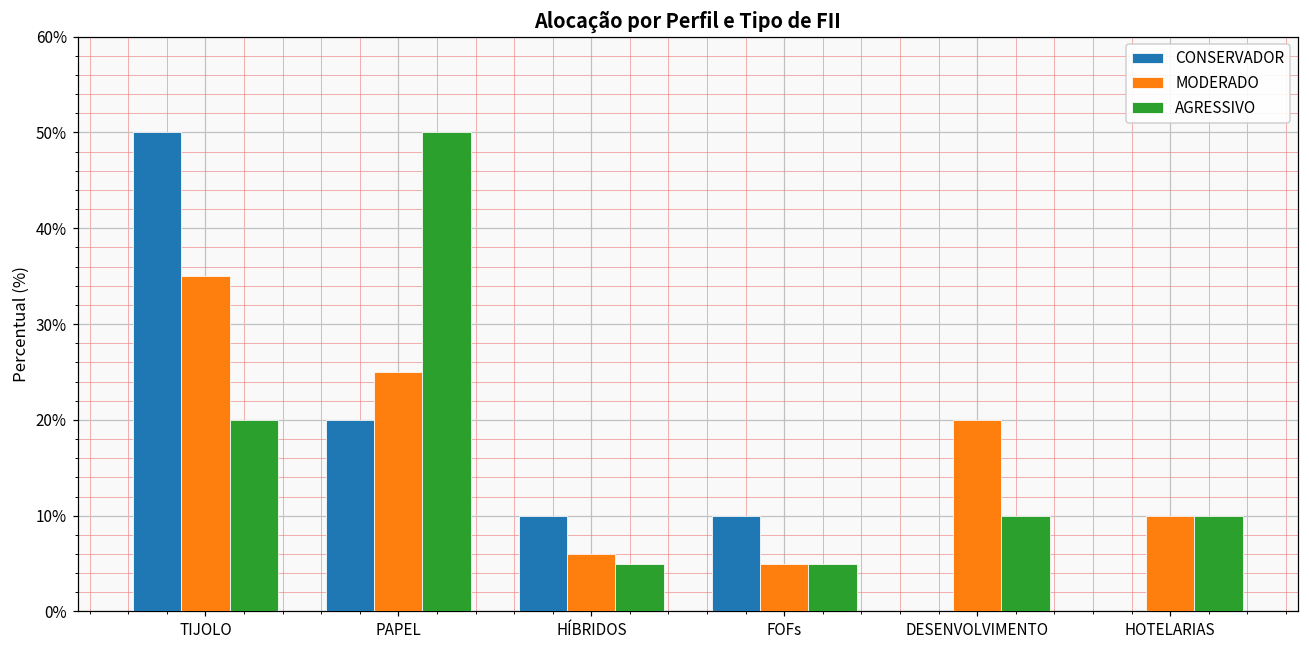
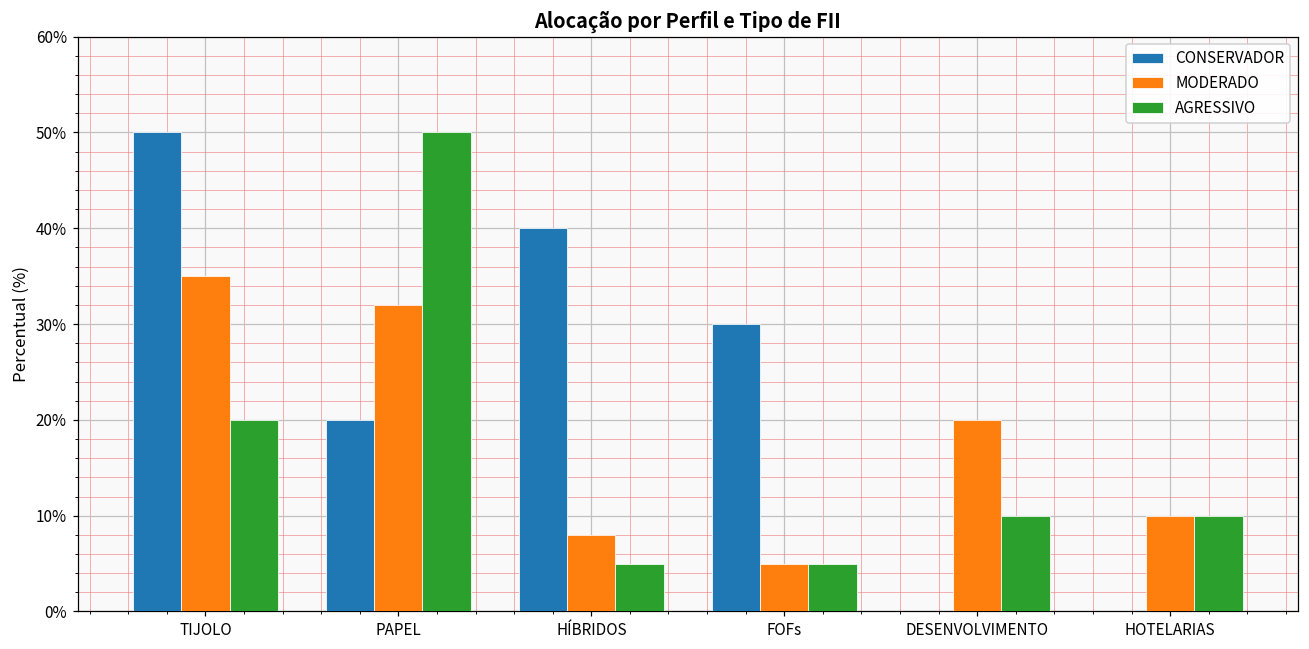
MODERADO, PAPEL: 25% -> 32%
CONSERVADOR, HÍBRIDOS: 10% -> 40%
MODERADO, HÍBRIDOS: 6% -> 8%
CONSERVADOR, FOFs: 10% -> 30%
